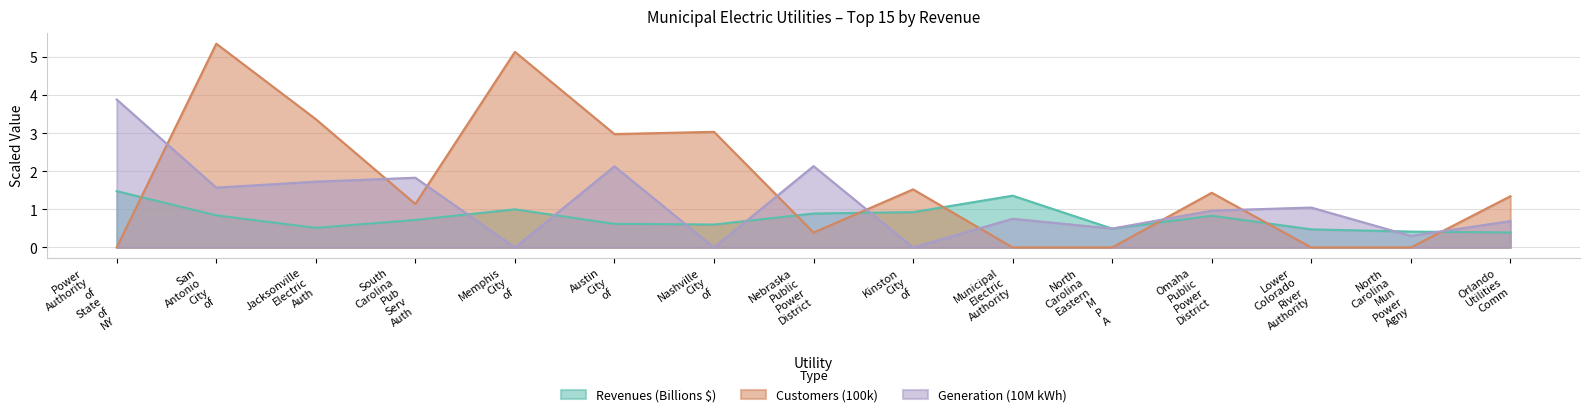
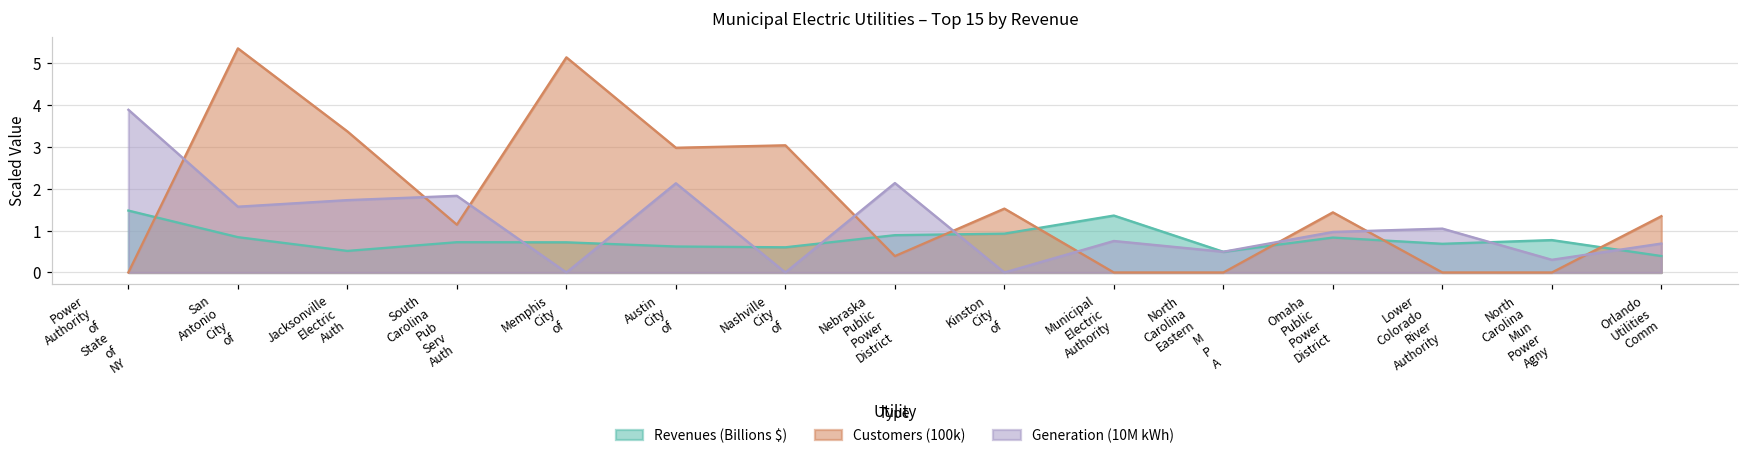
Revenues (Billions $), Memphis City of: 1.0 -> 0.7
Revenues (Billions $), Lower Colorado River Authority: 0.5 -> 0.7
Revenues (Billions $), North Carolina Mun Power Agny: 0.4 -> 0.8
